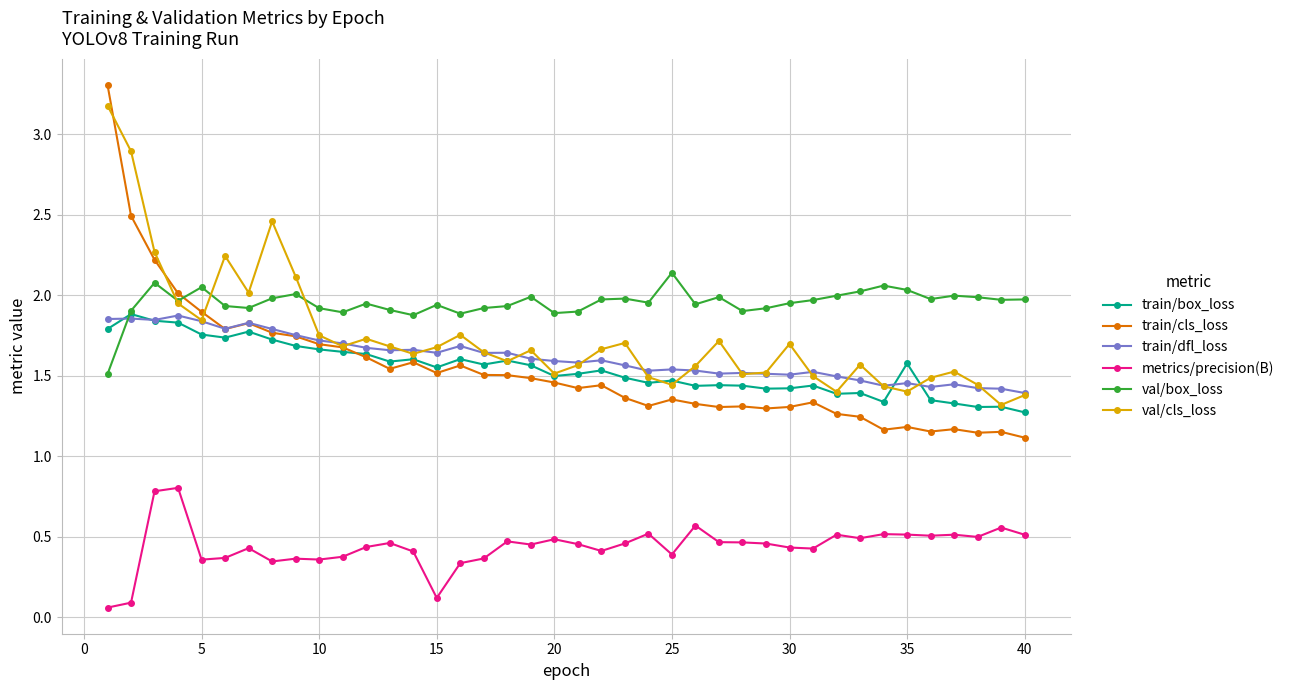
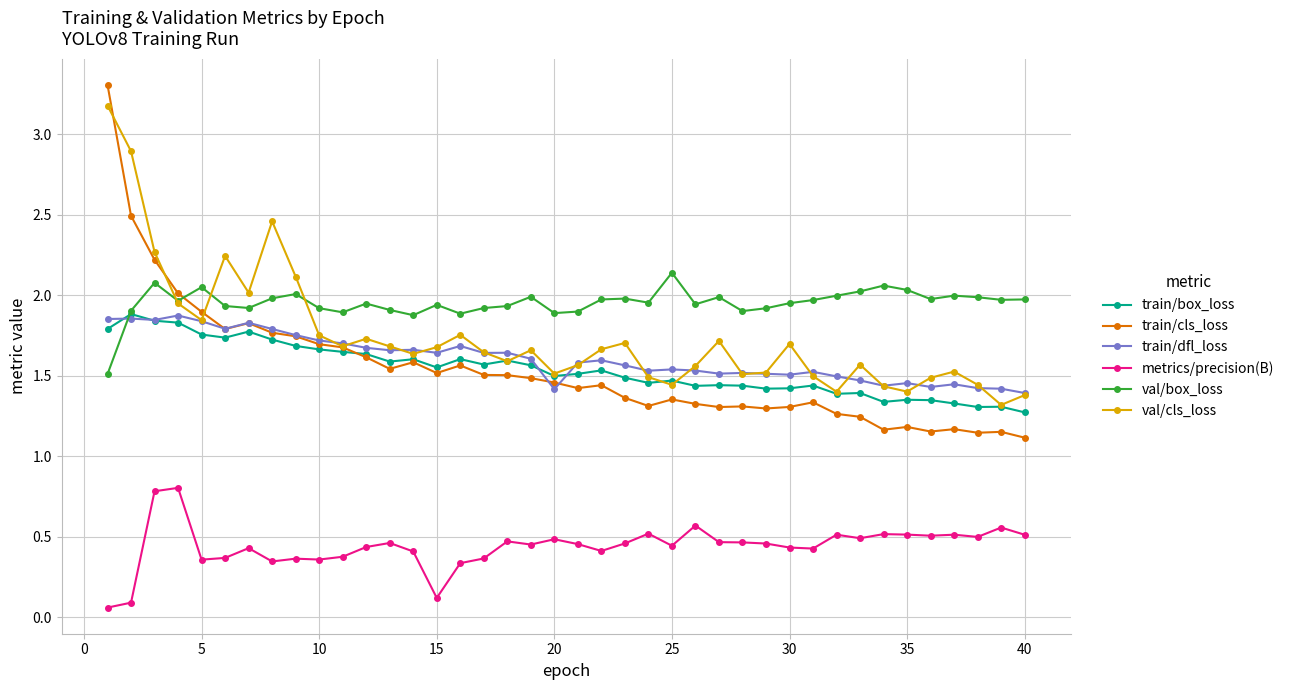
train/dfl_loss, 20: 1.59 -> 1.42
metrics/precision(B), 25: 0.39 -> 0.44
train/box_loss, 35: 1.58 -> 1.35
